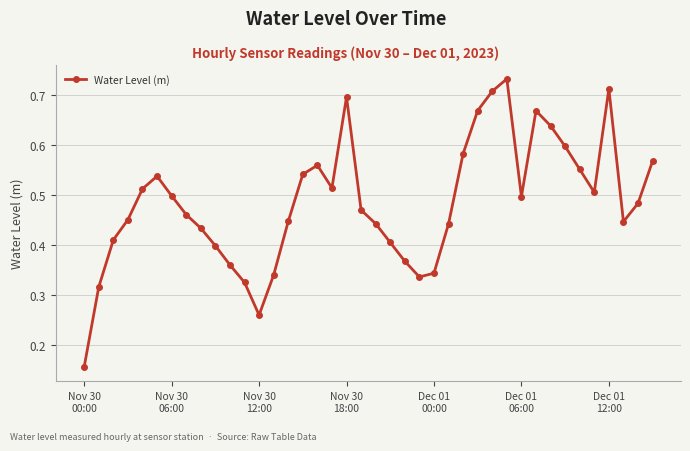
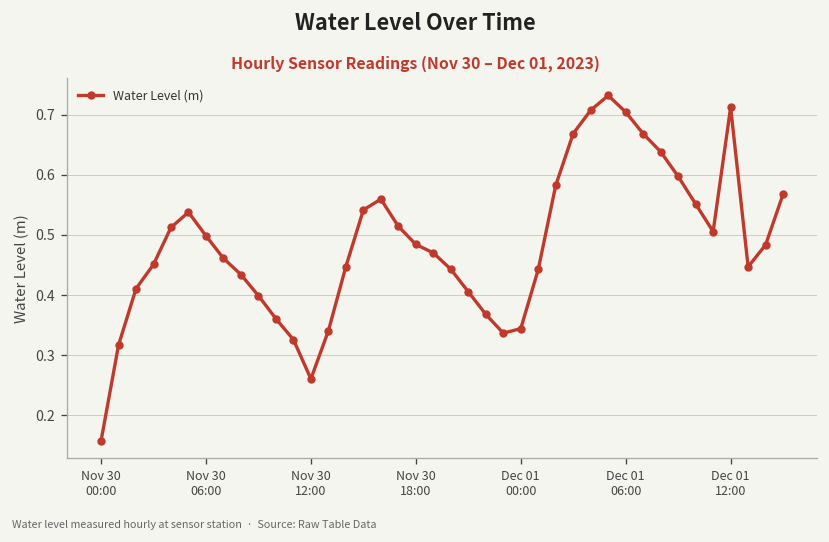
Nov 30 18:00: 0.70 -> 0.48
Dec 01 06:00: 0.50 -> 0.70
